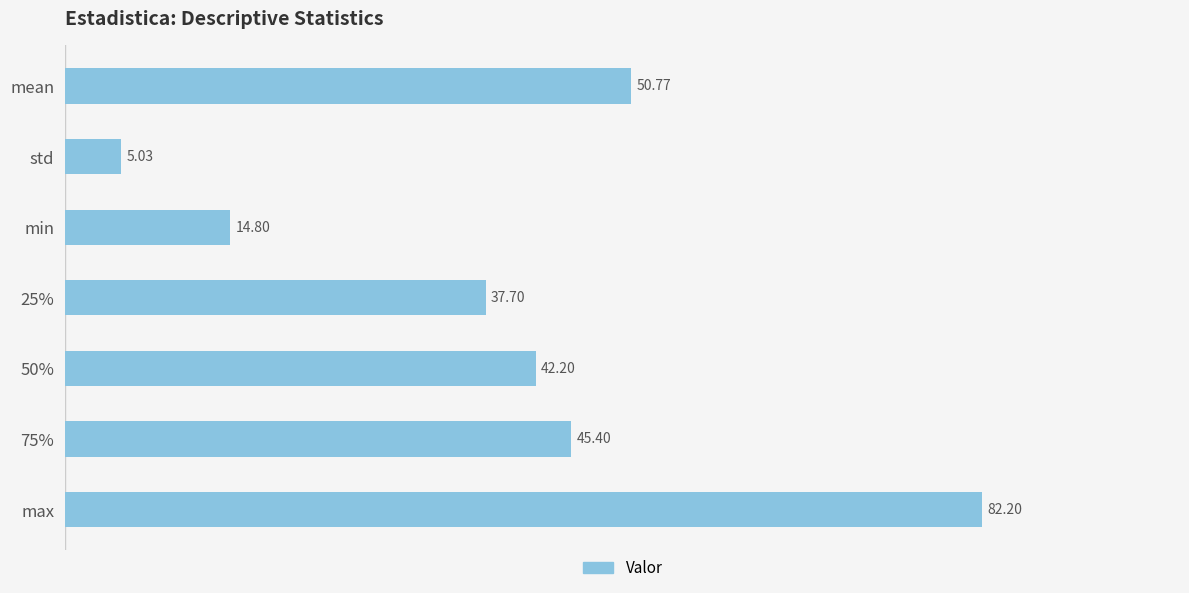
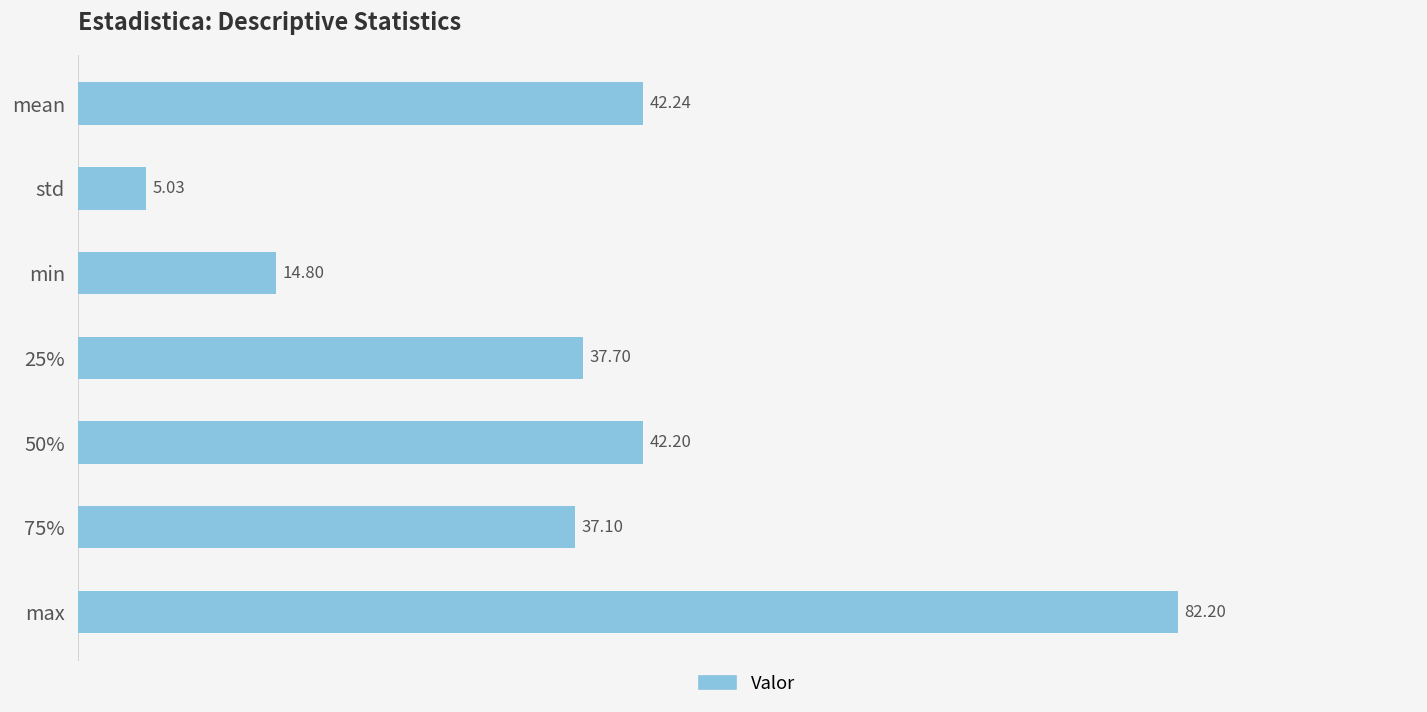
mean: 50.77 -> 42.24
75%: 45.40 -> 37.10
